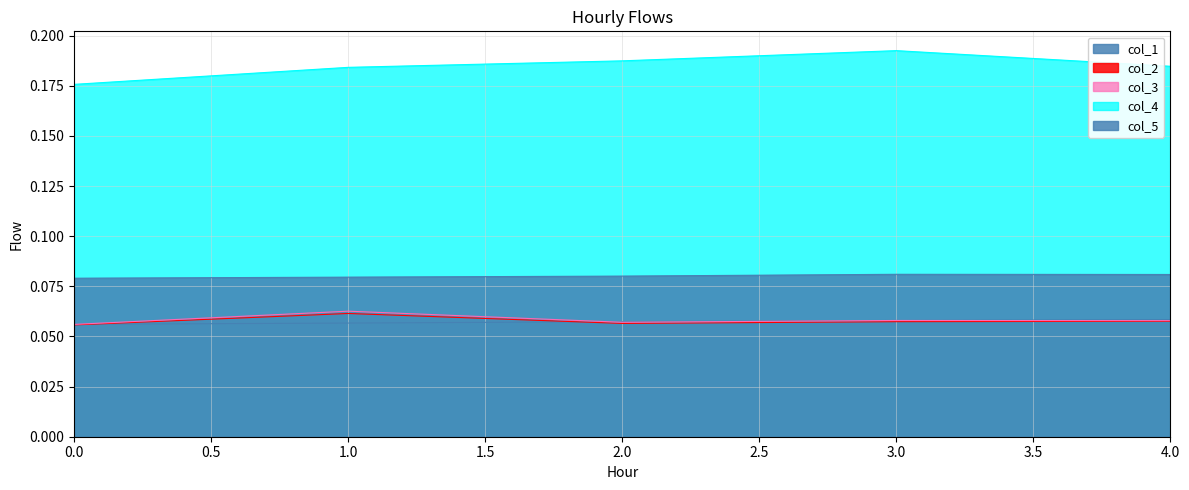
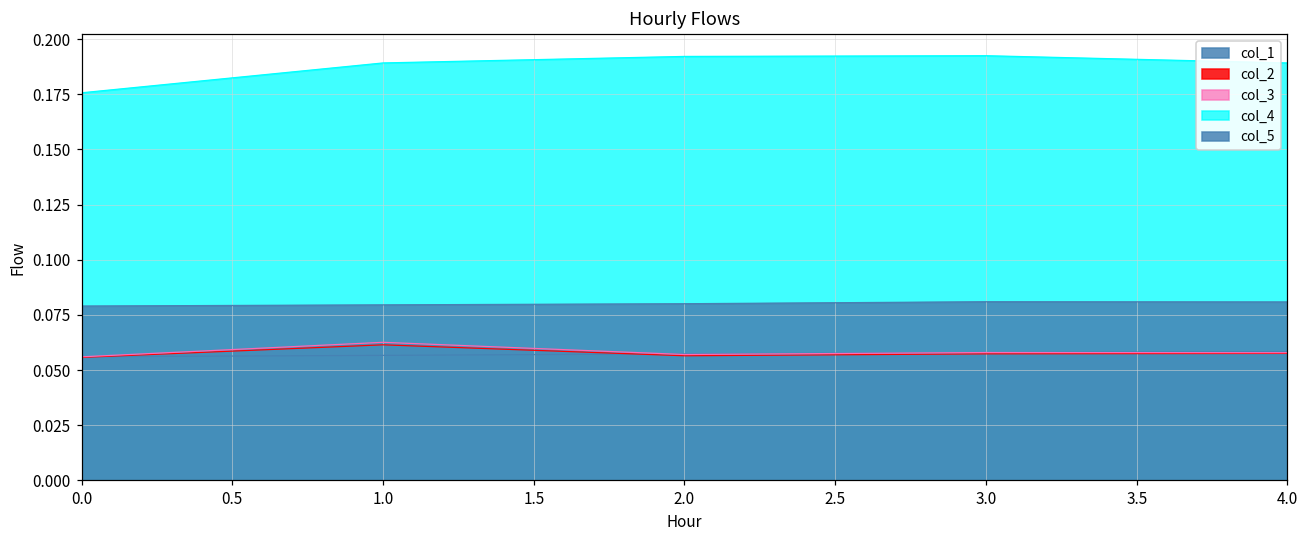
col_4, 1.0: 0.184 -> 0.189
col_4, 2.0: 0.187 -> 0.192
col_4, 4.0: 0.185 -> 0.189
